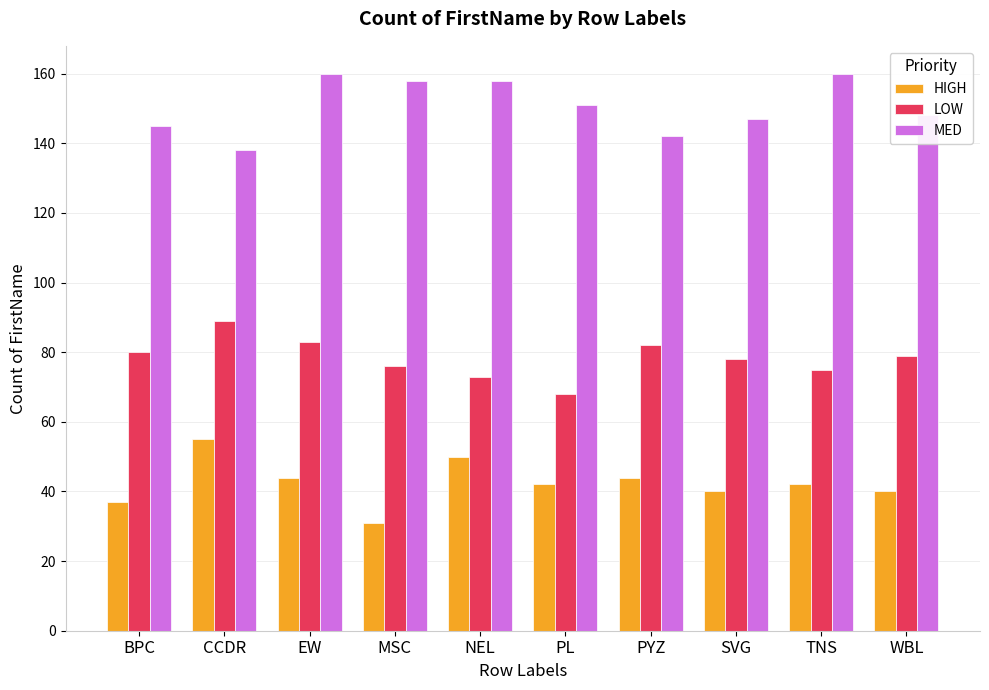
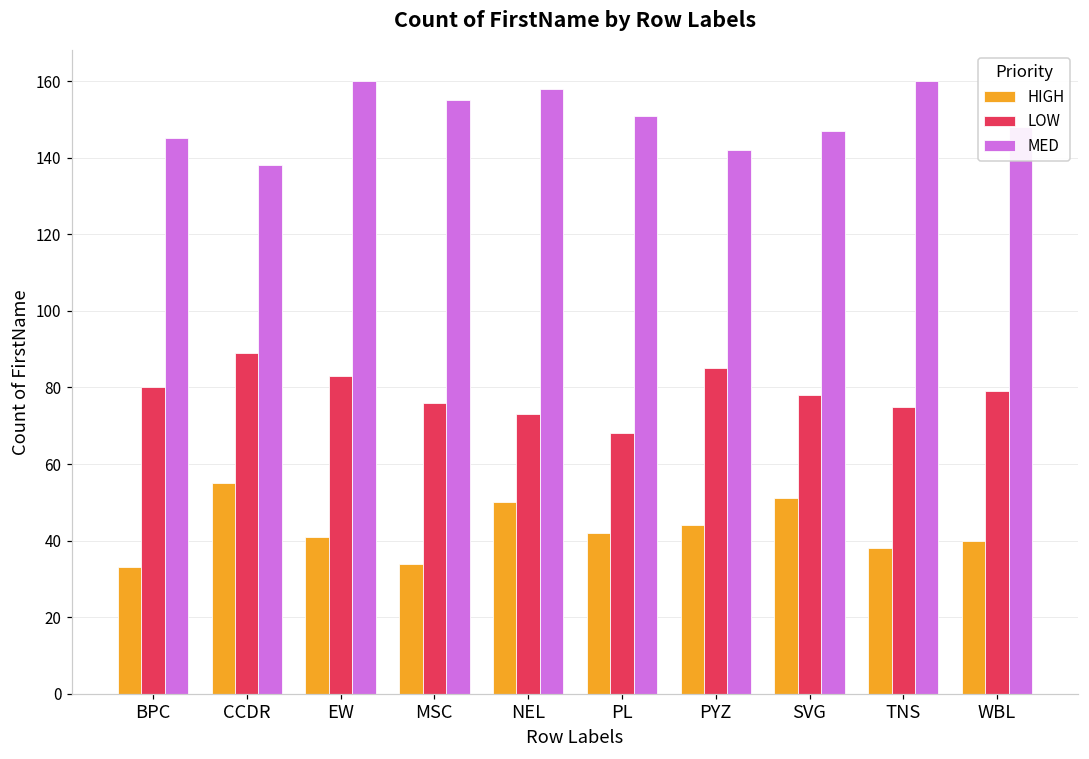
HIGH, BPC: 37 -> 33
HIGH, EW: 44 -> 41
HIGH, MSC: 31 -> 34
MED, MSC: 158 -> 155
LOW, PYZ: 82 -> 85
HIGH, SVG: 40 -> 51
HIGH, TNS: 42 -> 38
